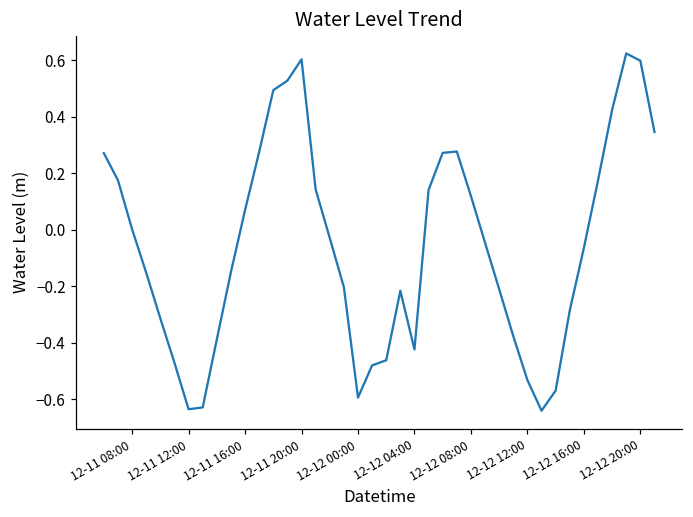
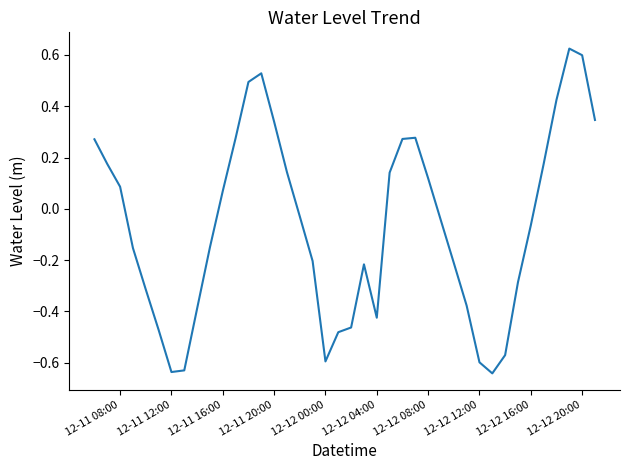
12-11 08:00: 0.00 -> 0.09
12-11 20:00: 0.60 -> 0.34
12-12 12:00: -0.53 -> -0.60
